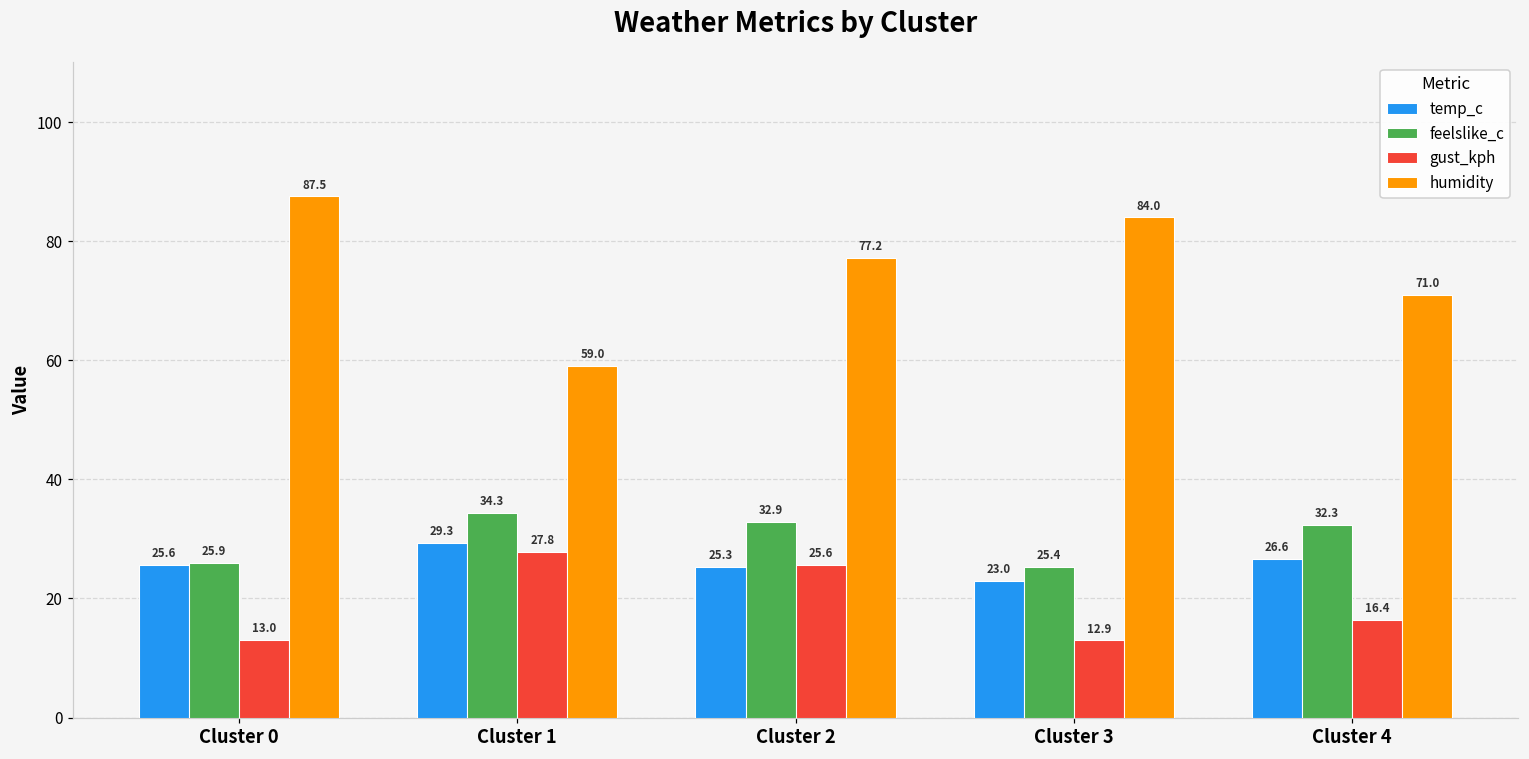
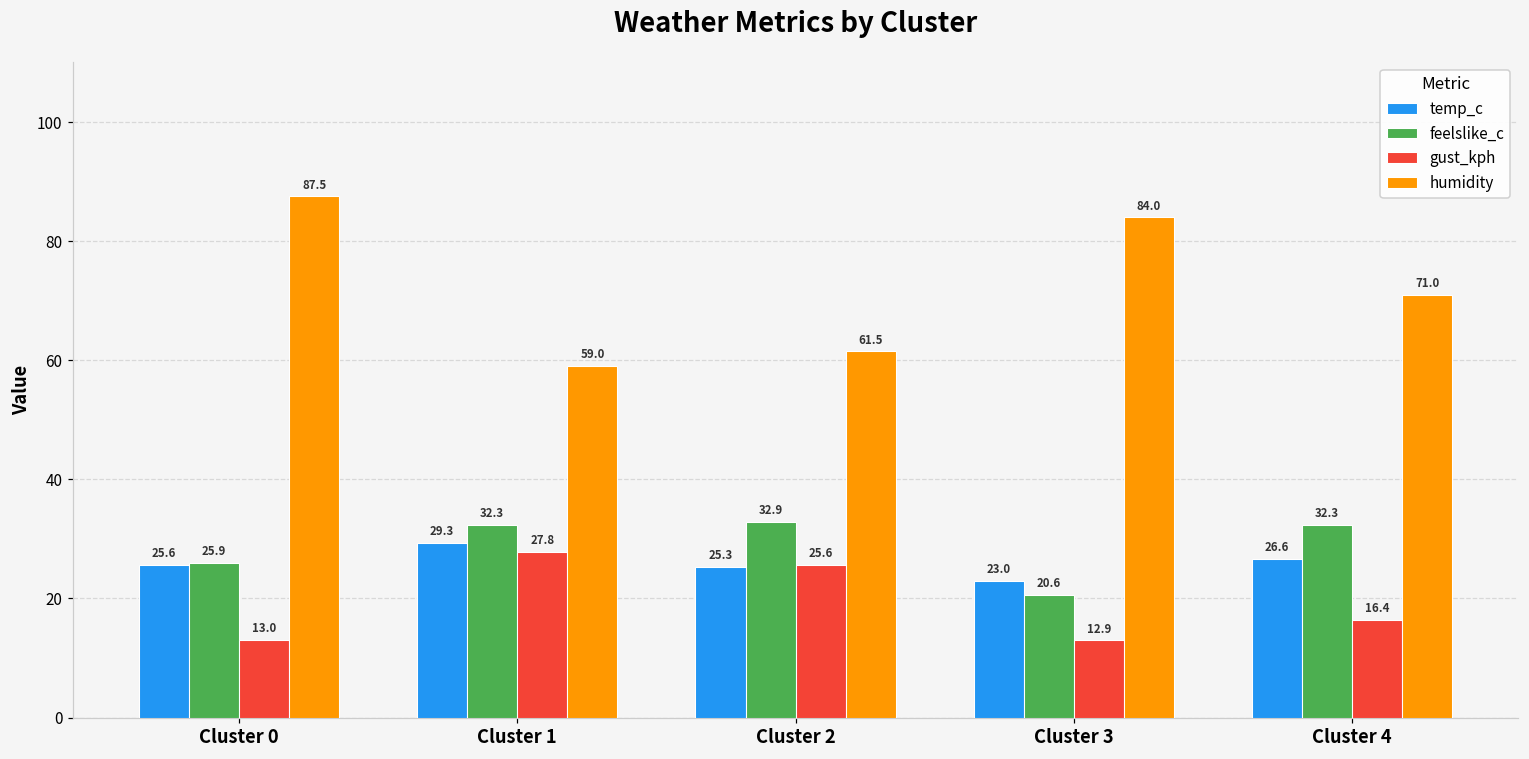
feelslike_c, Cluster 1: 34.3 -> 32.3
humidity, Cluster 2: 77.2 -> 61.5
feelslike_c, Cluster 3: 25.4 -> 20.6
